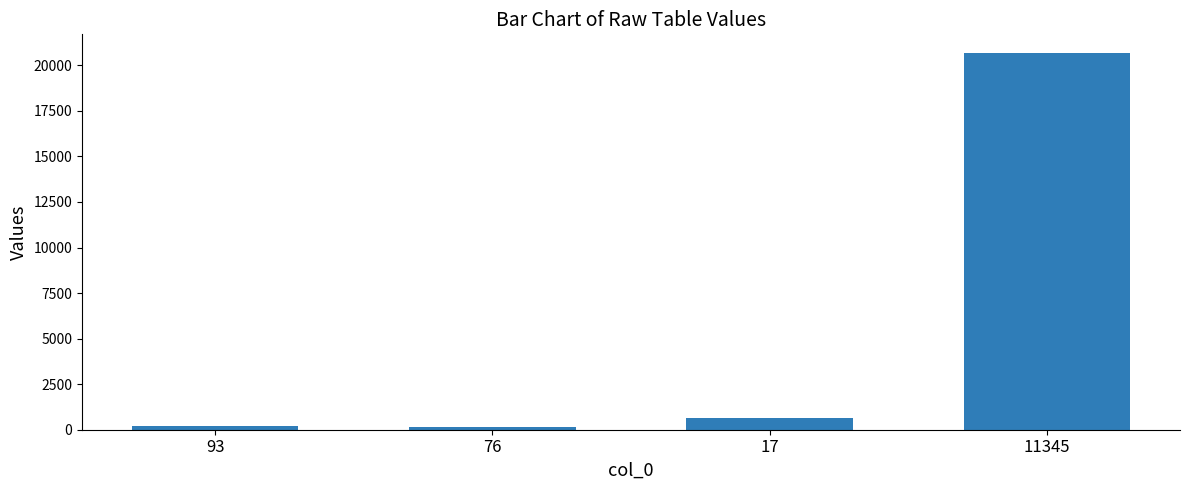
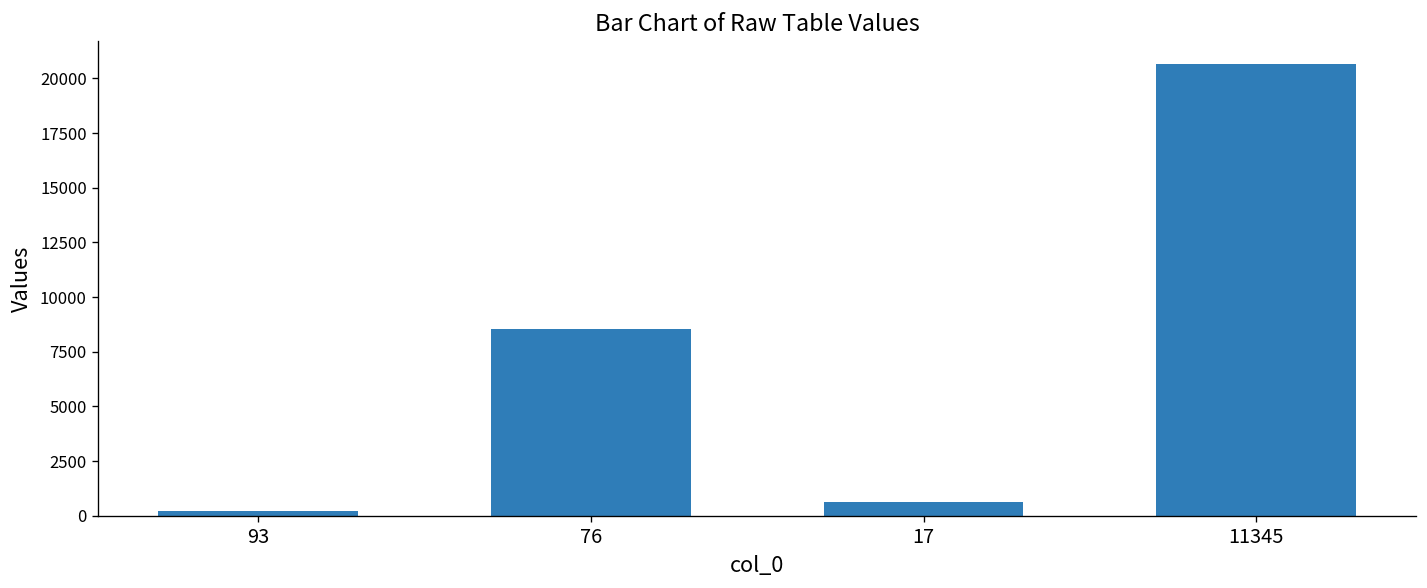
76: 200 -> 8500
